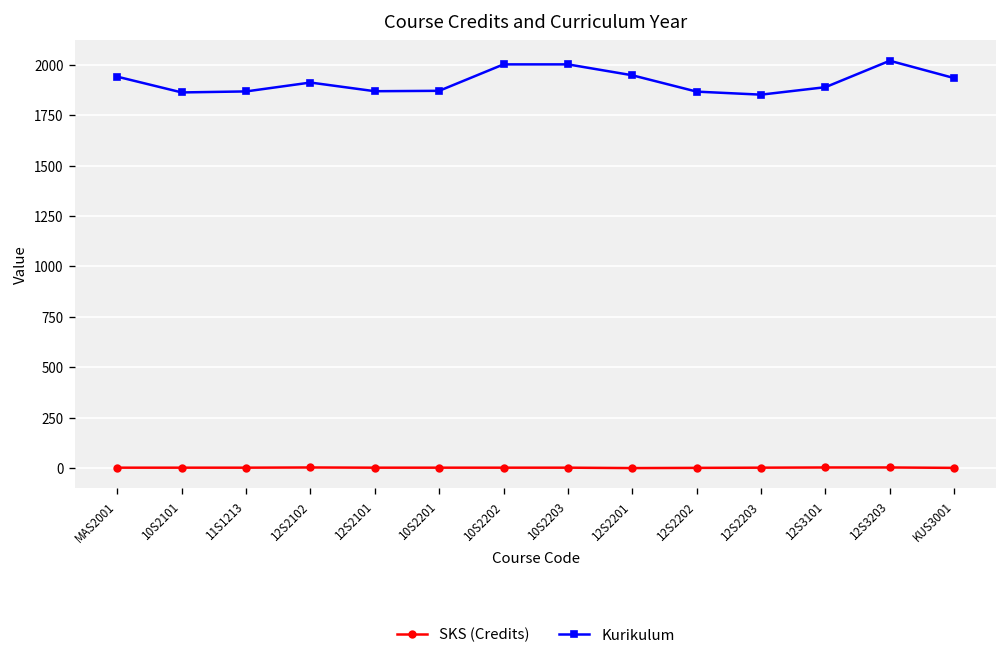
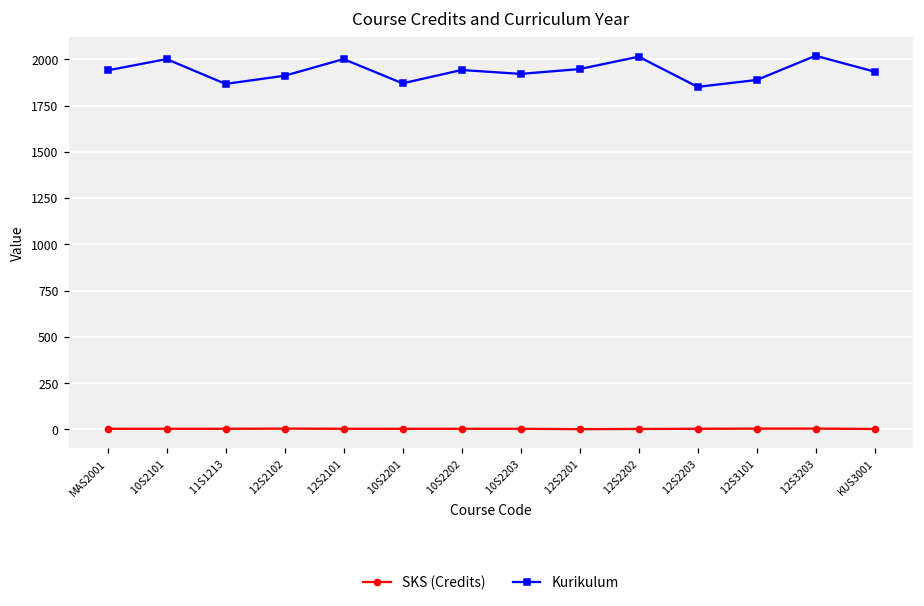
Kurikulum, 10S2101: 1860 -> 2000
Kurikulum, 12S2101: 1870 -> 2000
Kurikulum, 10S2202: 2000 -> 1940
Kurikulum, 10S2203: 2000 -> 1920
Kurikulum, 12S2202: 1870 -> 2010
